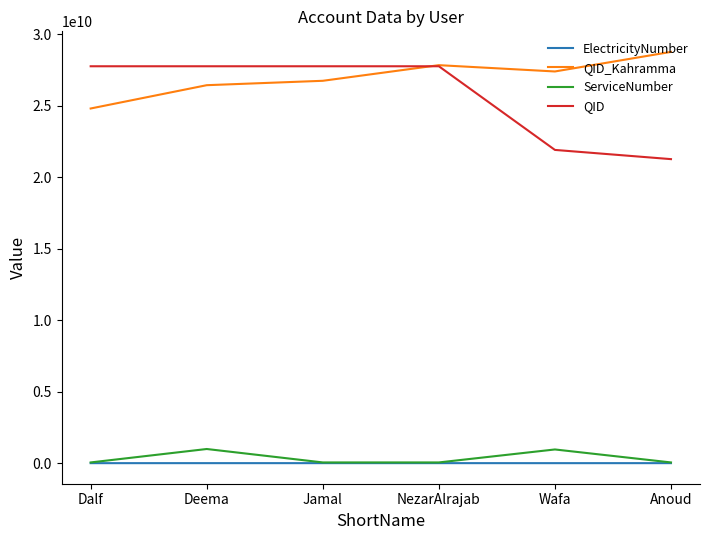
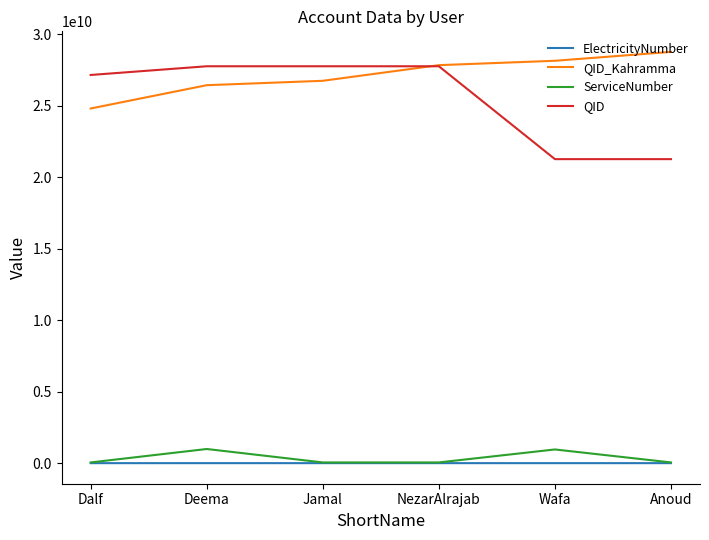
QID, Dalf: 27800000000 -> 27100000000
QID_Kahramma, Wafa: 27400000000 -> 28100000000
QID, Wafa: 21900000000 -> 21300000000
